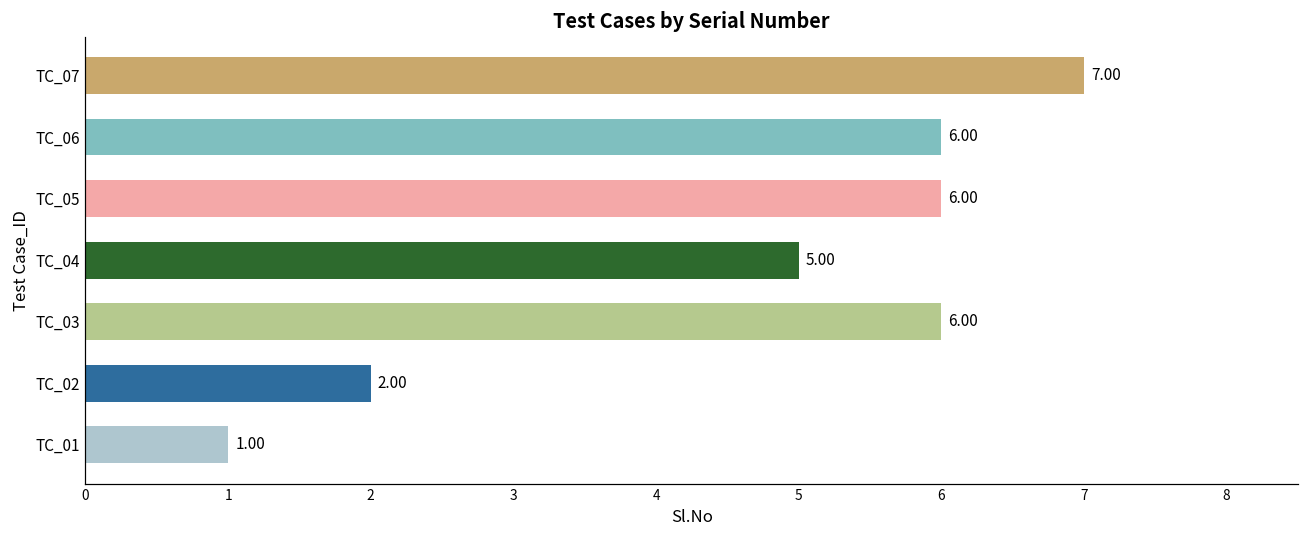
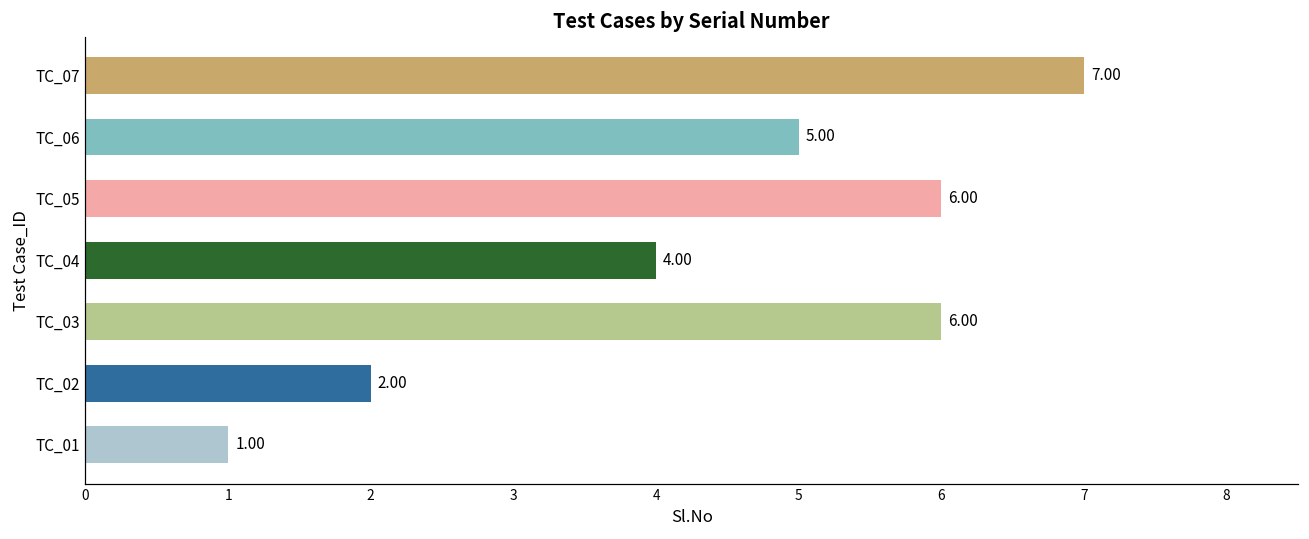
TC_06: 6.00 -> 5.00
TC_04: 5.00 -> 4.00
